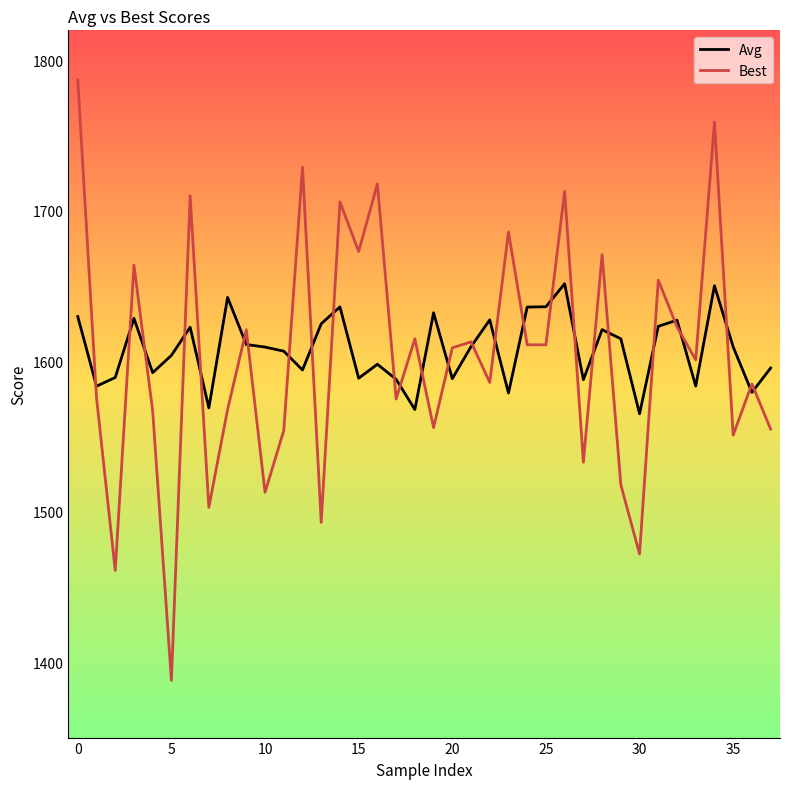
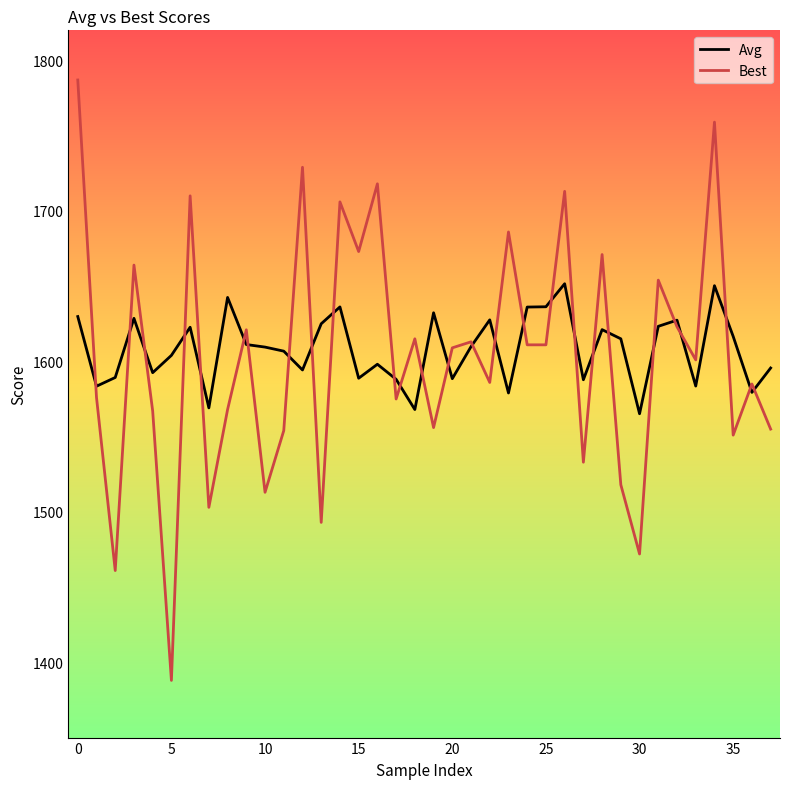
Avg, 35: 1610 -> 1617
